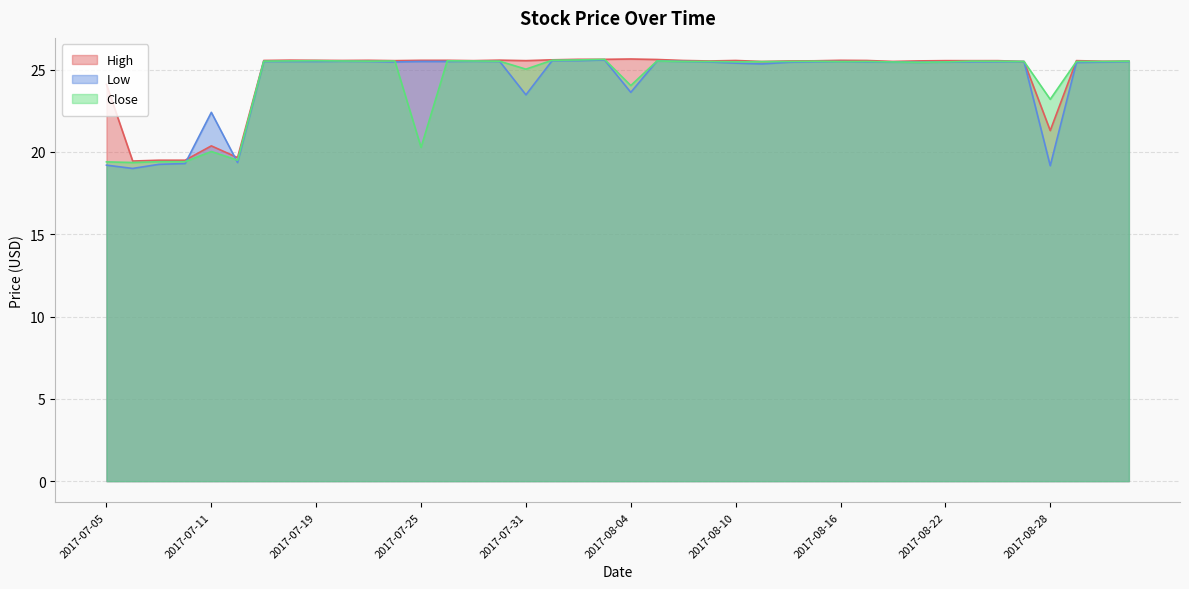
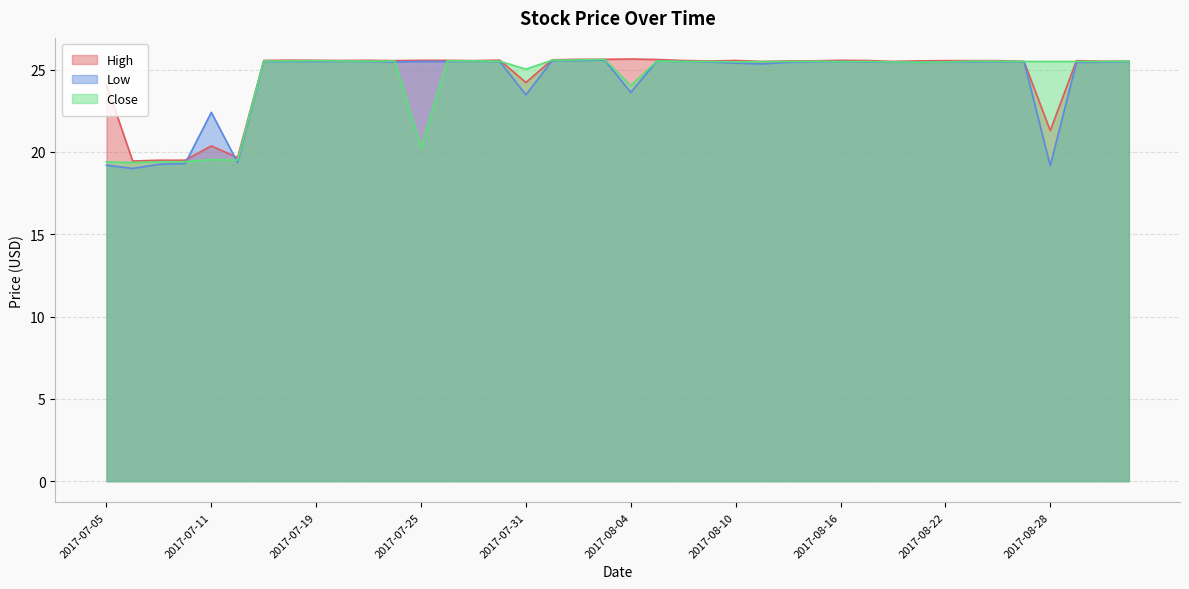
Close, 2017-07-11: 20.0 -> 19.5
High, 2017-07-31: 25.5 -> 24.2
Close, 2017-08-28: 23.2 -> 25.5
